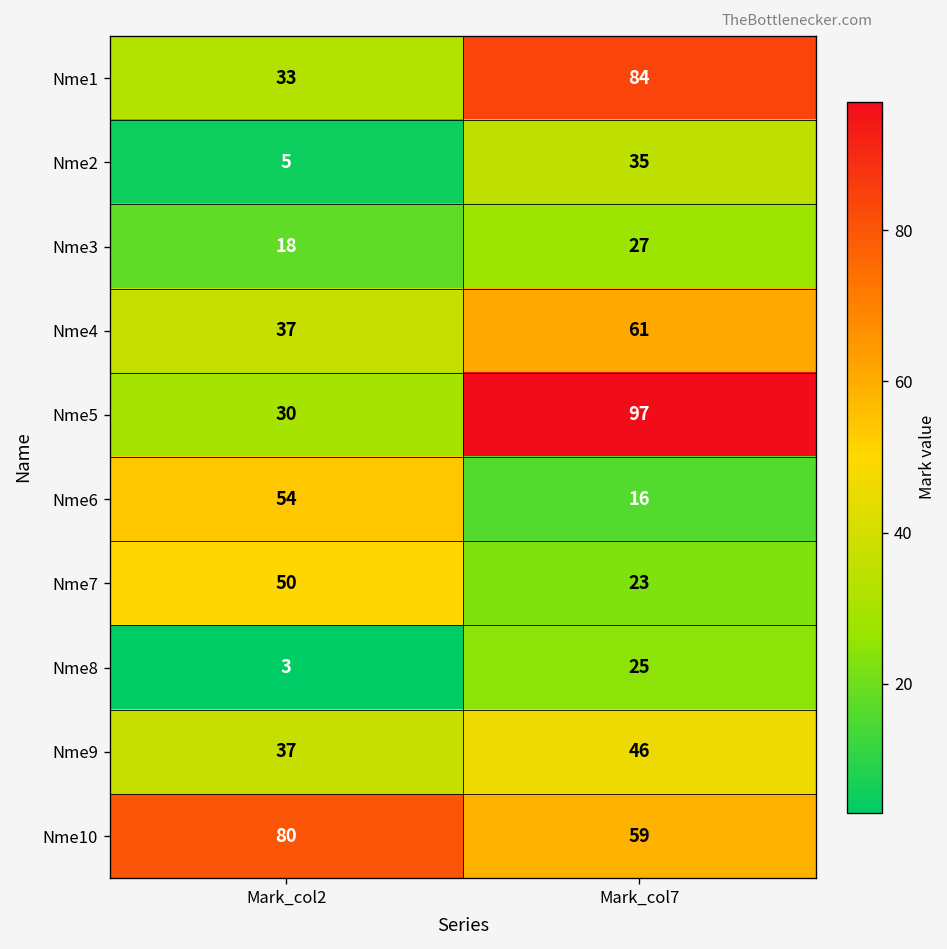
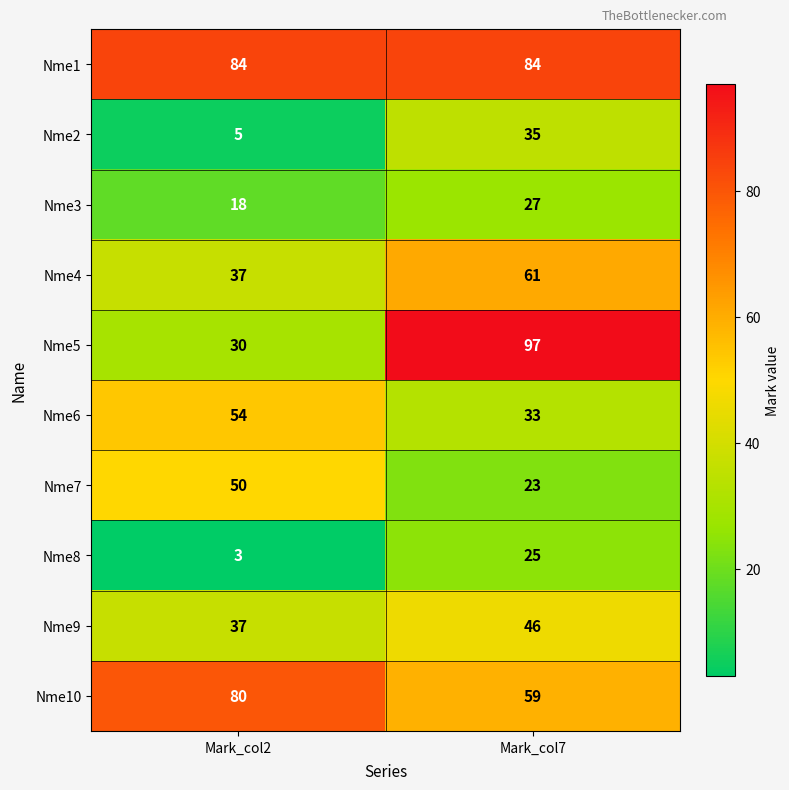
Nme1, Mark_col2: 33 -> 84
Nme6, Mark_col7: 16 -> 33
